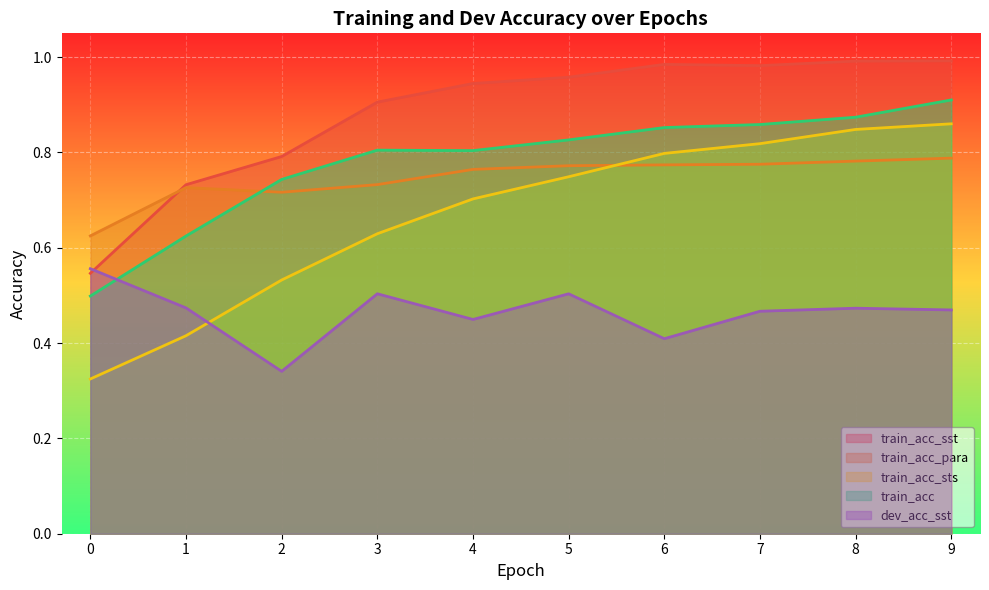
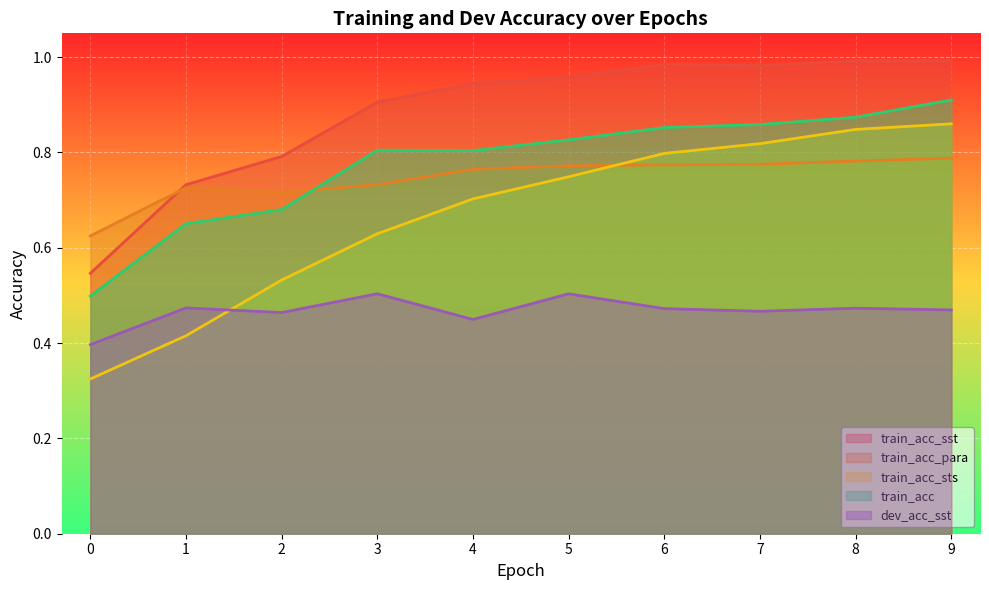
dev_acc_sst, 0: 0.56 -> 0.40
train_acc, 1: 0.62 -> 0.65
train_acc, 2: 0.74 -> 0.68
dev_acc_sst, 2: 0.34 -> 0.46
dev_acc_sst, 6: 0.41 -> 0.47
